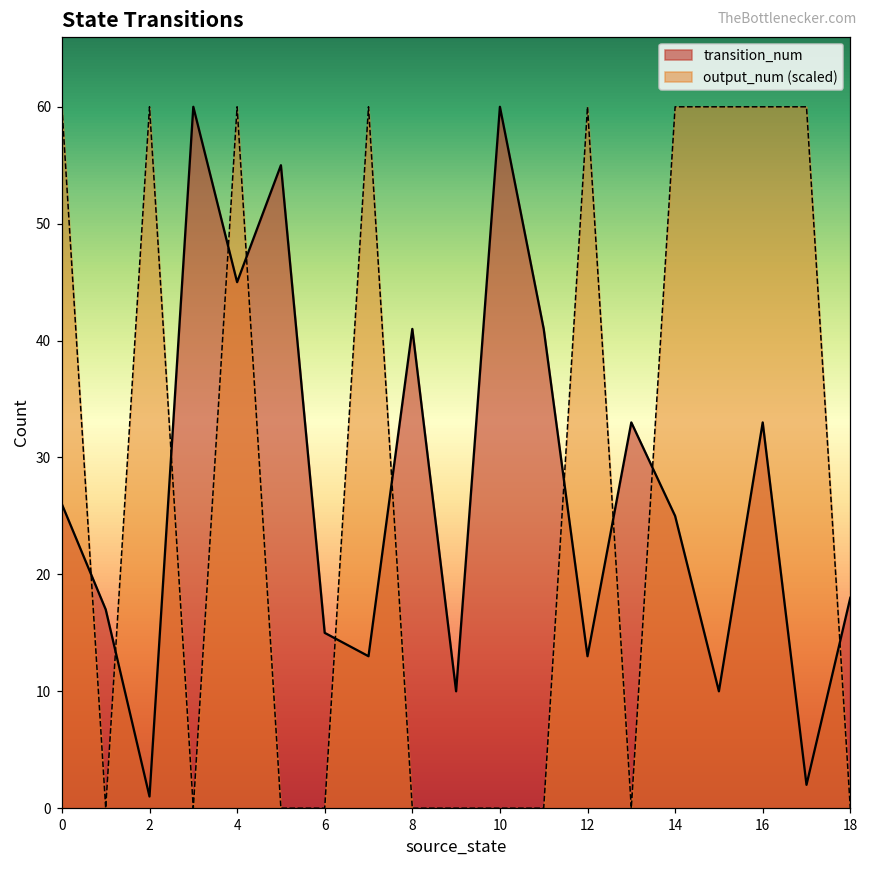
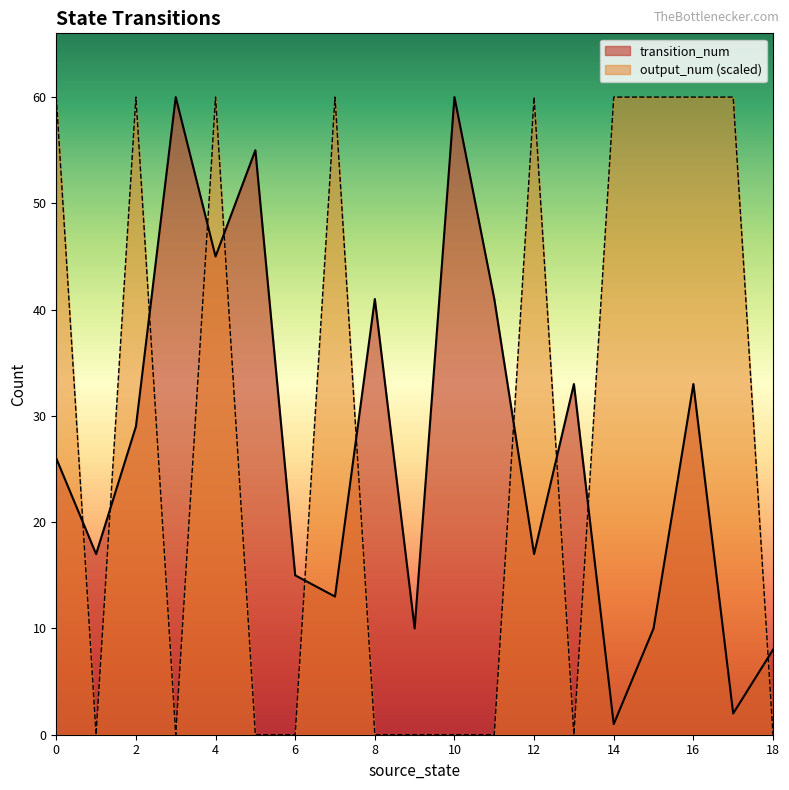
transition_num, 2: 1 -> 29
transition_num, 12: 13 -> 17
transition_num, 14: 25 -> 1
transition_num, 18: 18 -> 8
